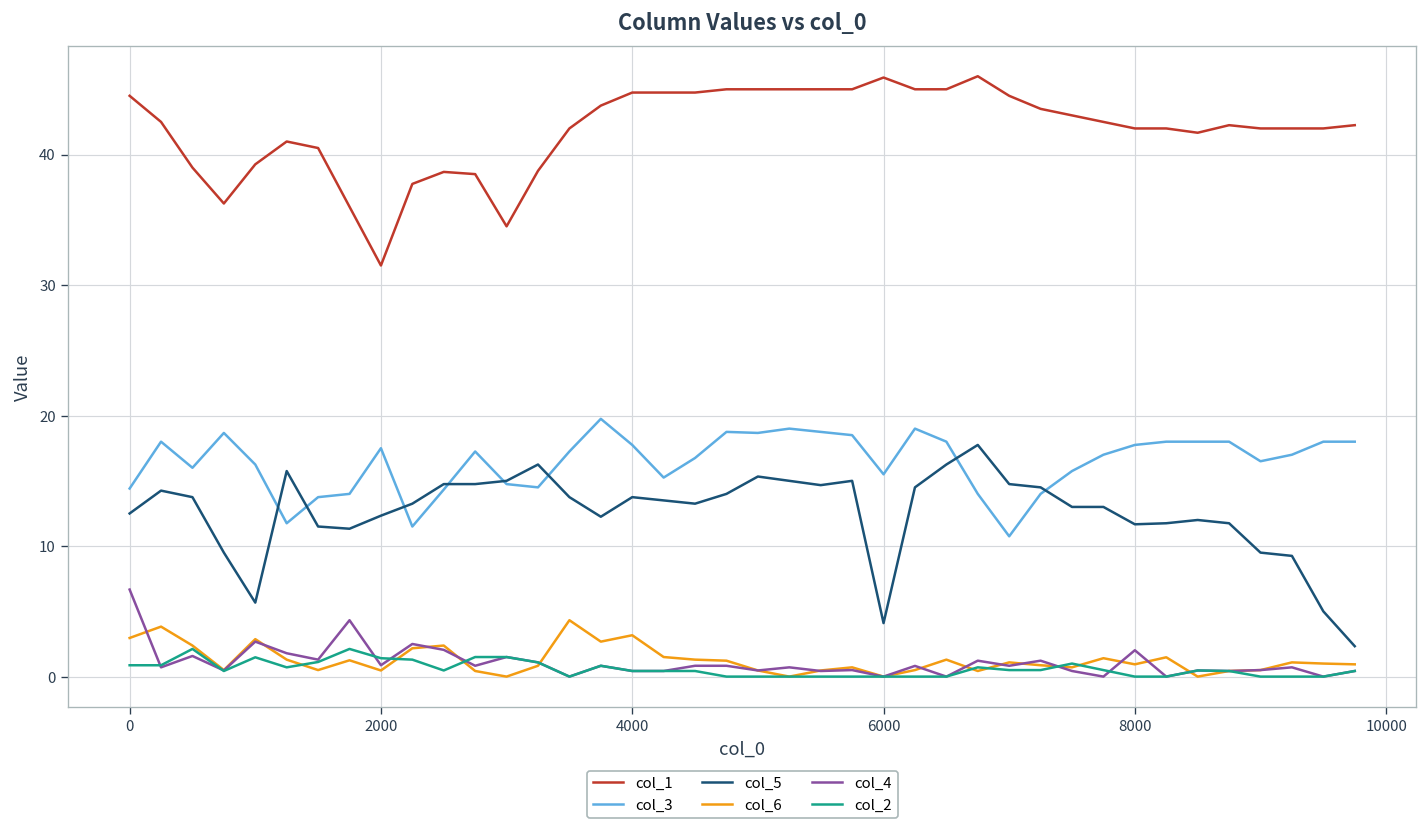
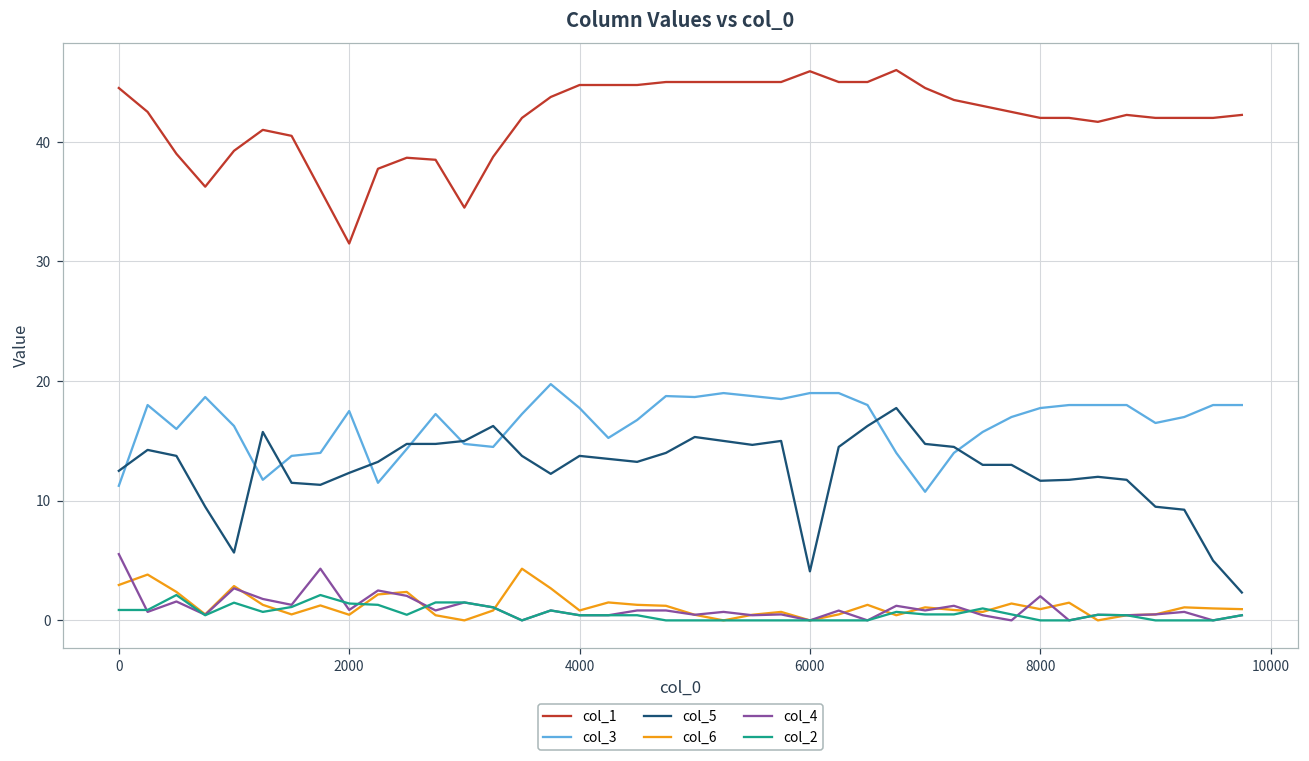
col_3, 0: 14.4 -> 11.3
col_4, 0: 6.7 -> 5.5
col_6, 4000: 3.2 -> 0.8
col_3, 6000: 15.5 -> 19.0
